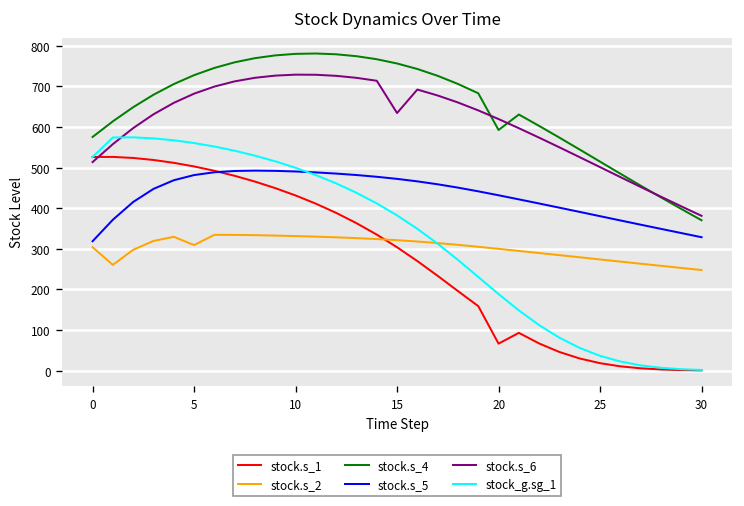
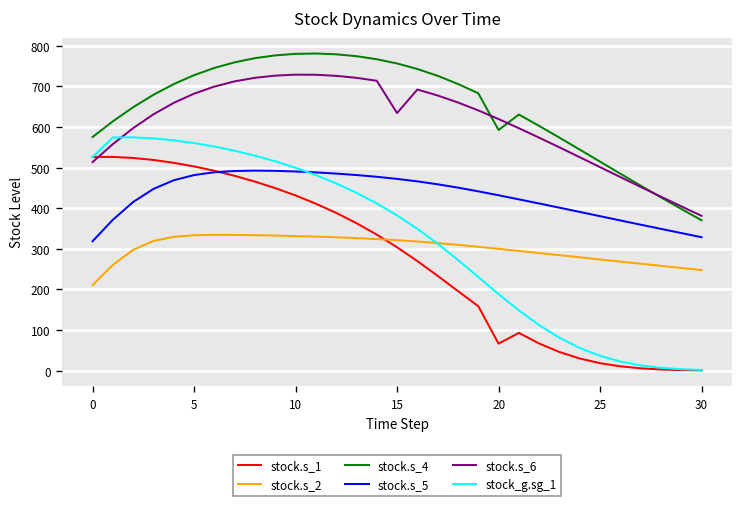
stock.s_2, 0: 300 -> 210
stock.s_2, 5: 310 -> 330
